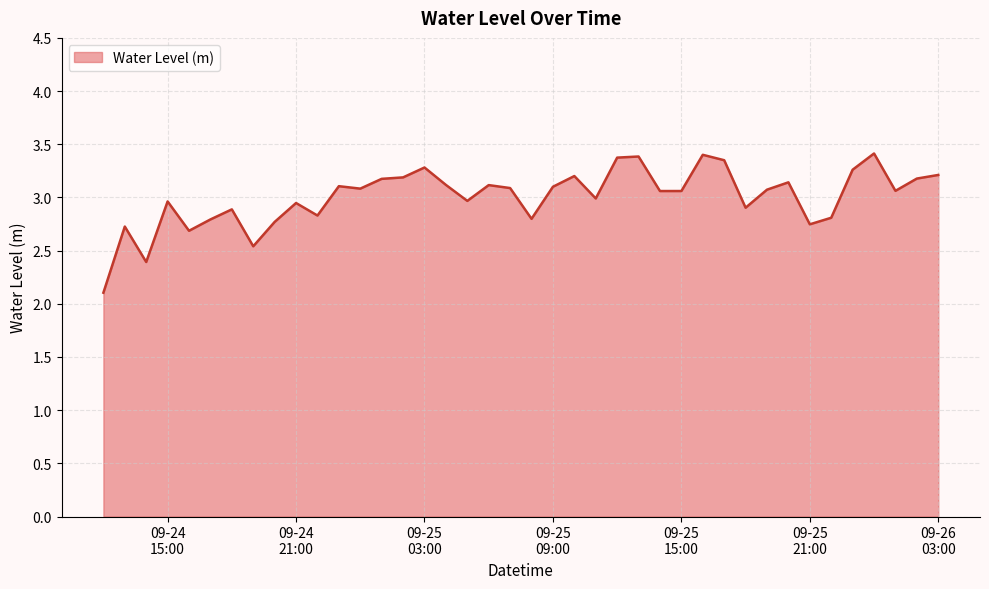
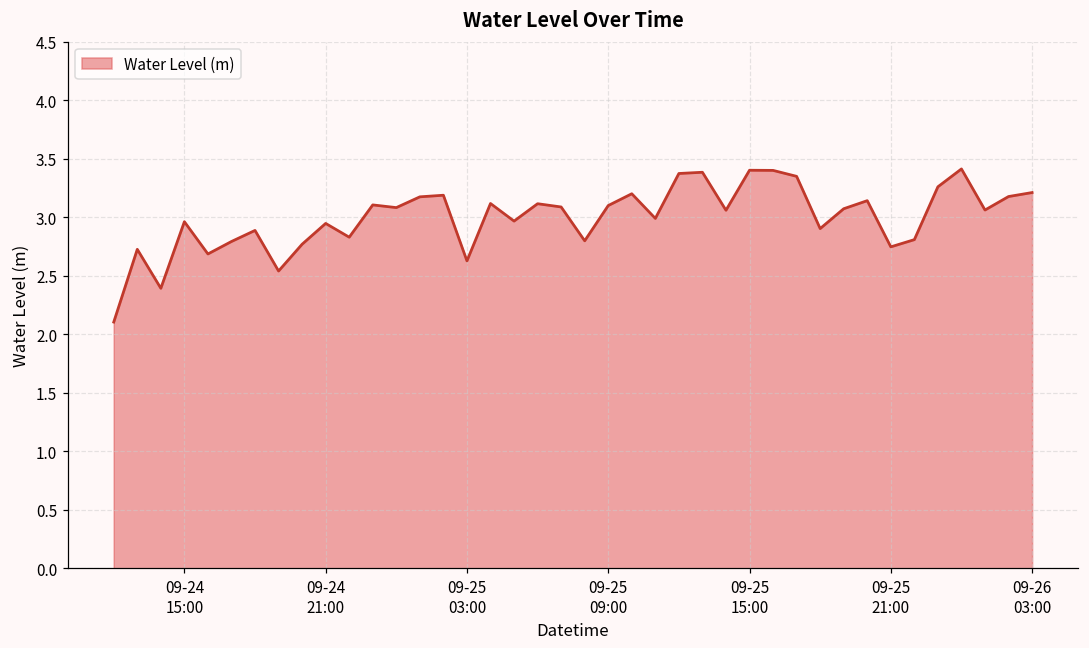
09-25 03:00: 3.28 -> 2.63
09-25 15:00: 3.06 -> 3.40
